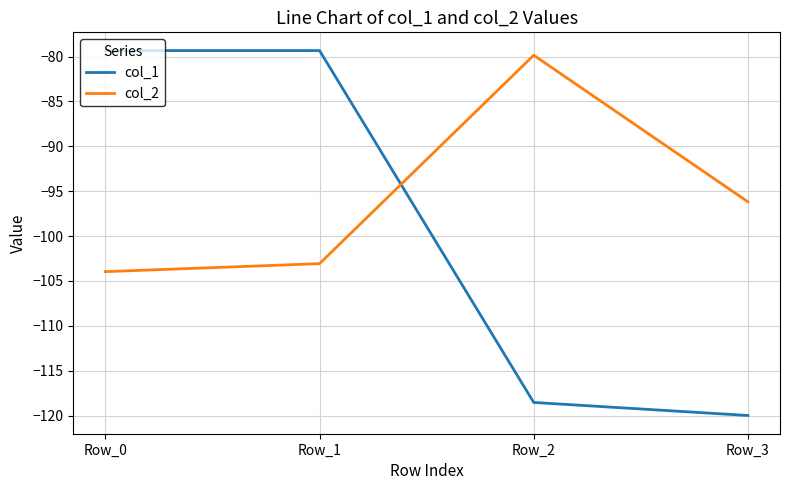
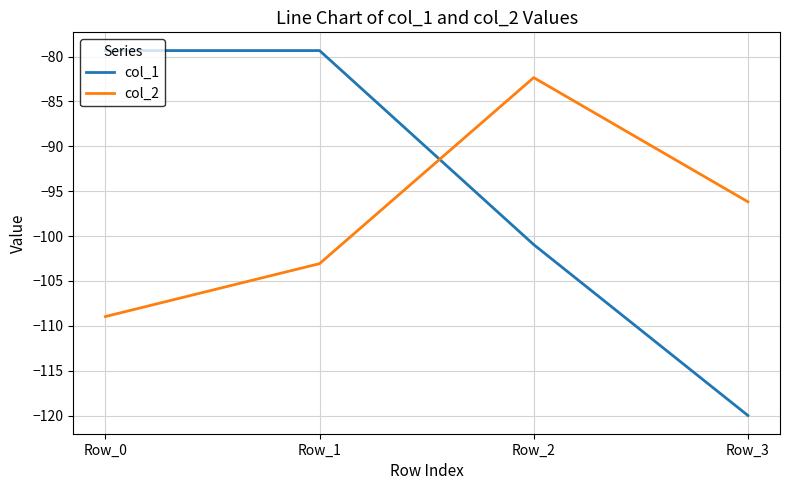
col_2, Row_0: -104 -> -109
col_1, Row_2: -119 -> -101
col_2, Row_2: -80 -> -82
